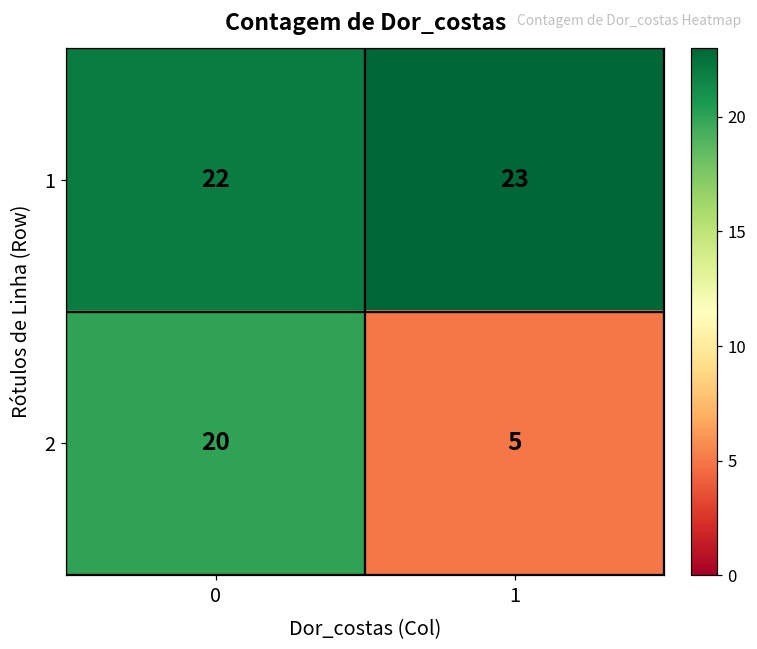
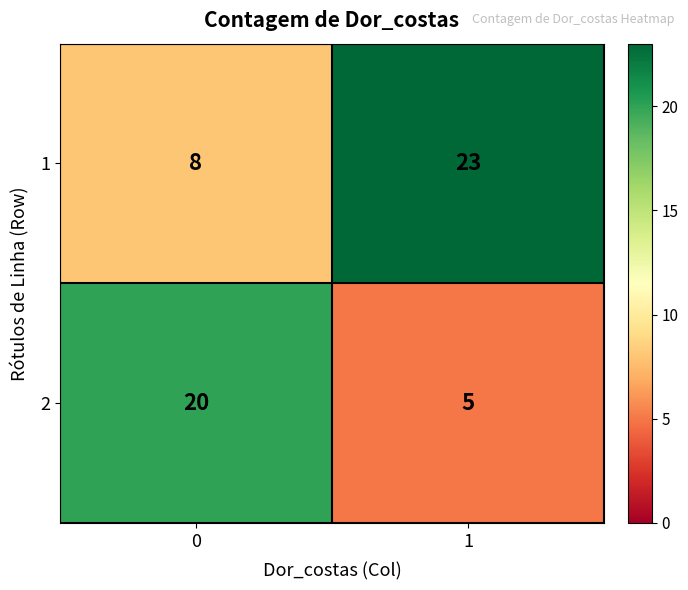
1, 0: 22 -> 8
